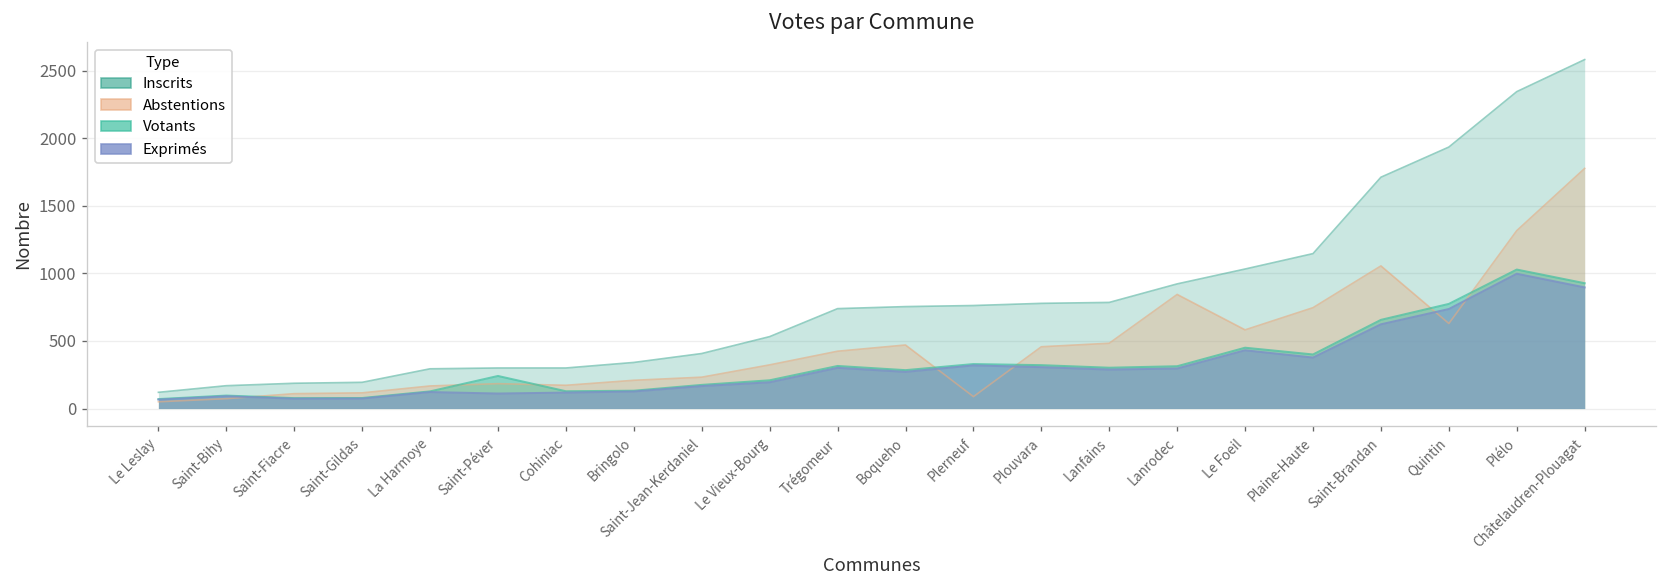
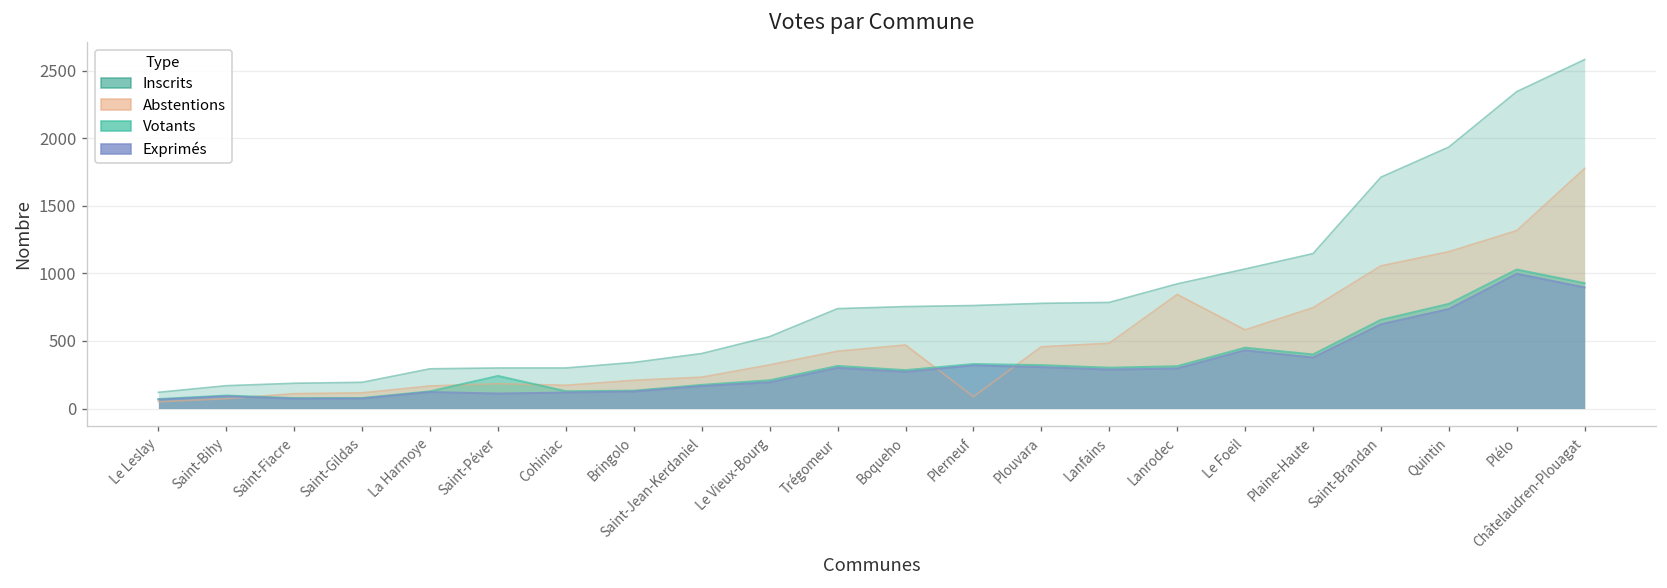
Abstentions, Quintin: 630 -> 1160
